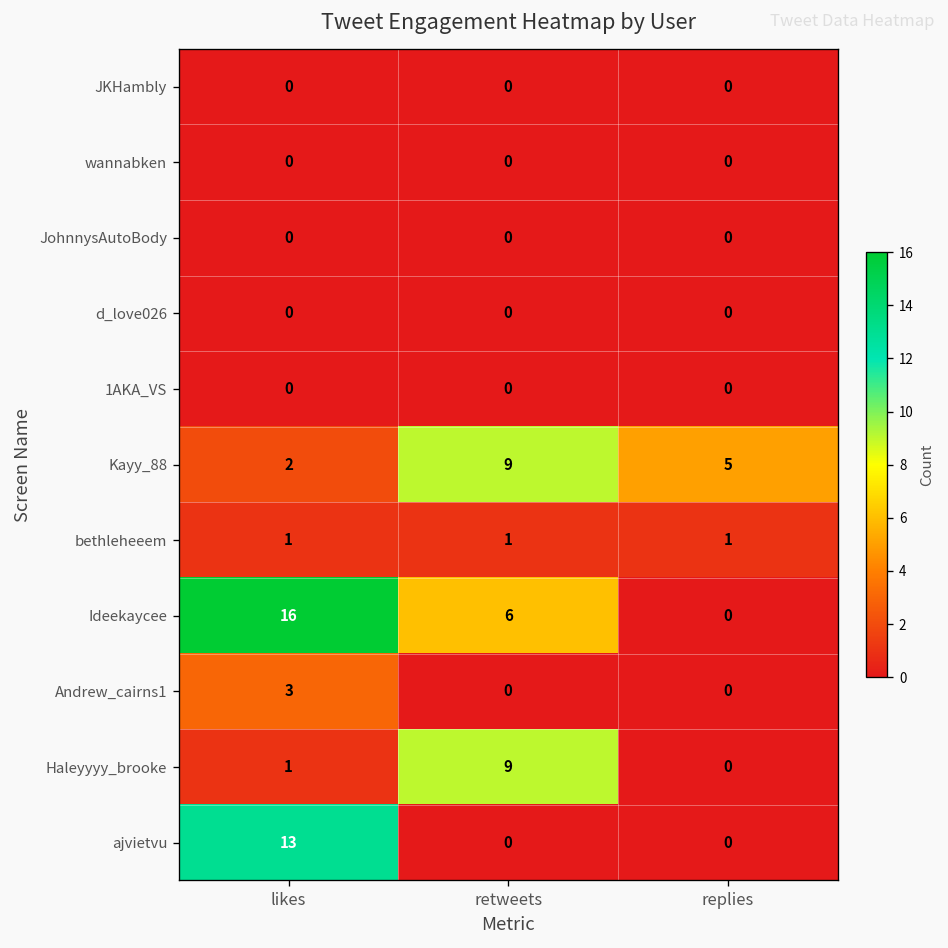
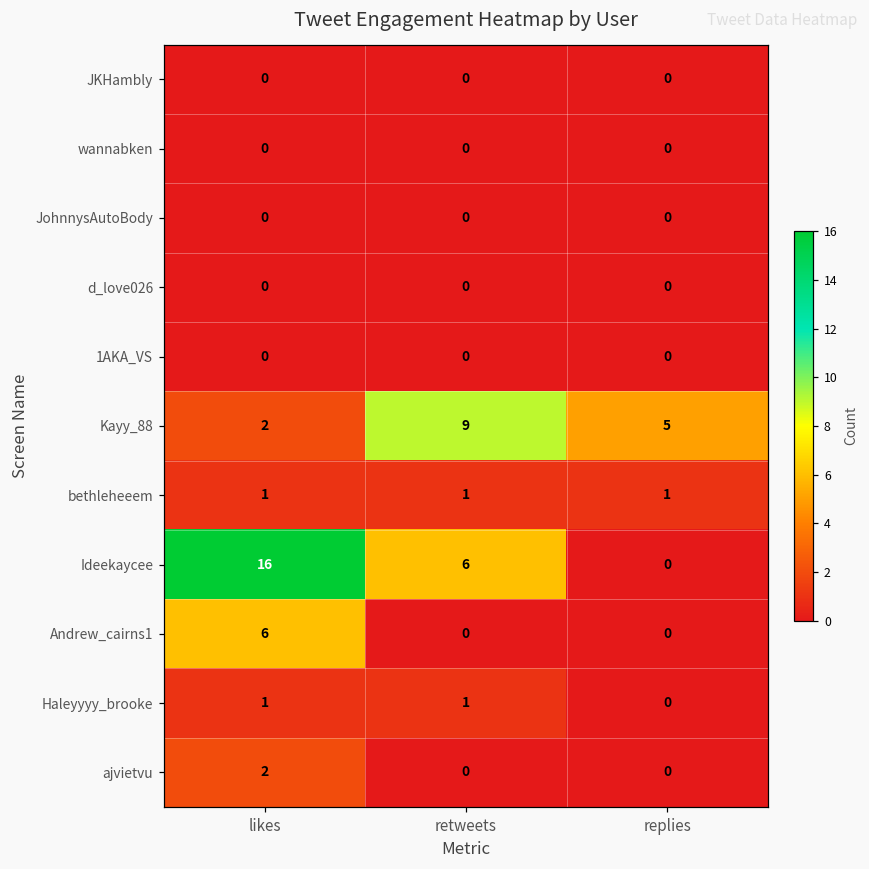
Andrew_cairns1, likes: 3 -> 6
Haleyyyy_brooke, retweets: 9 -> 1
ajvietvu, likes: 13 -> 2
